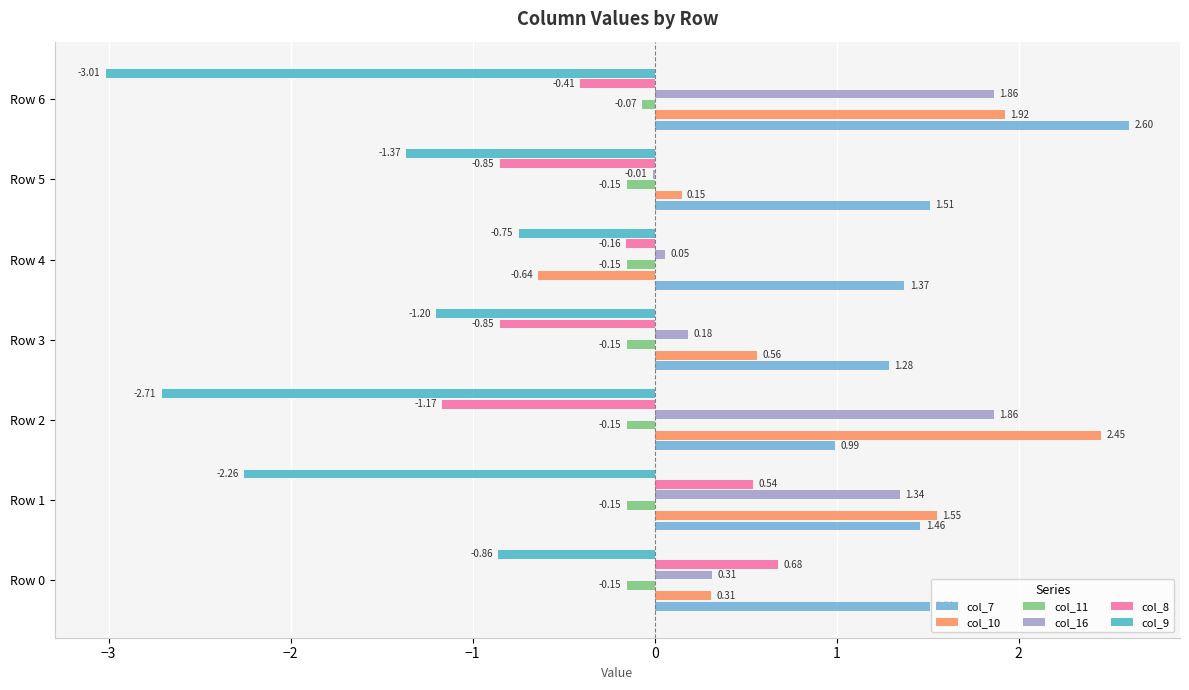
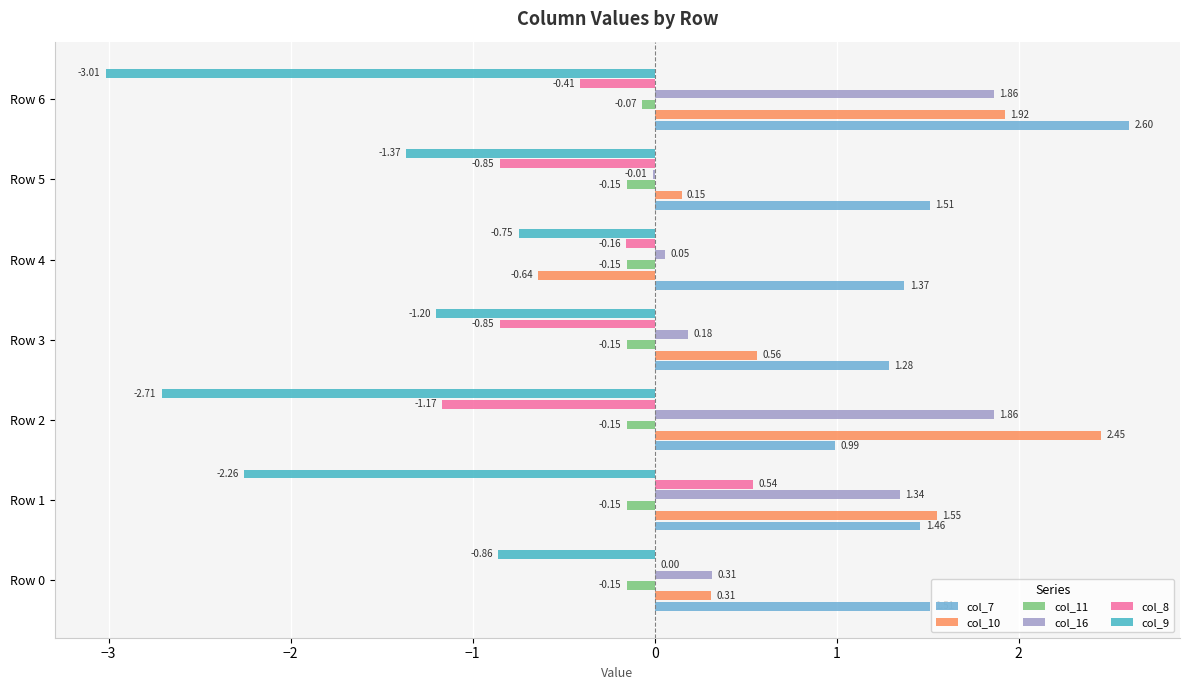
col_8, Row 0: 0.68 -> 0.00
